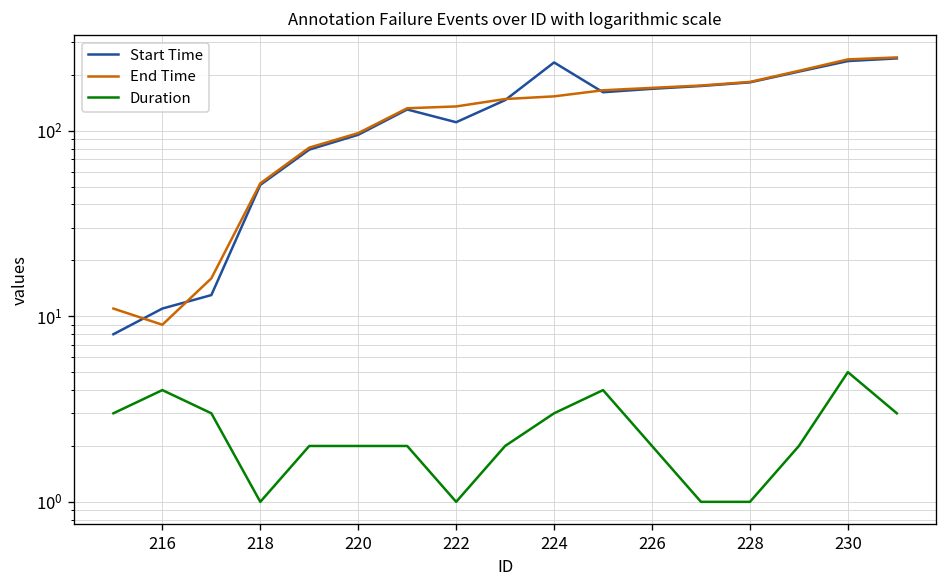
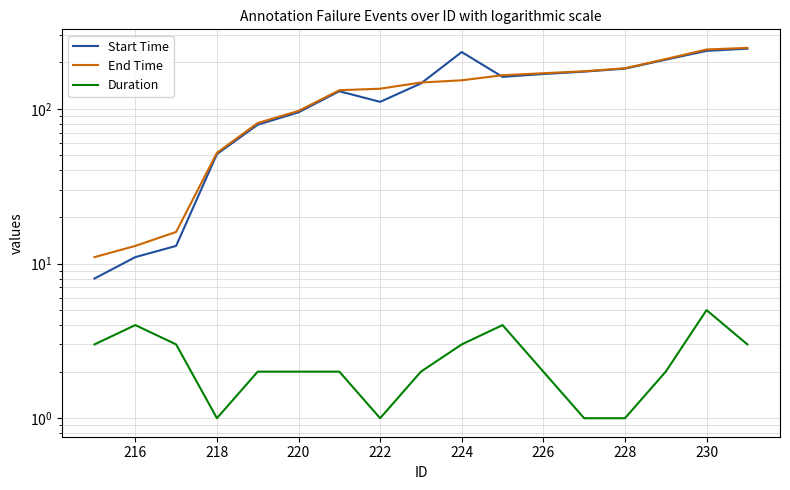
End Time, 216: 9 -> 13
